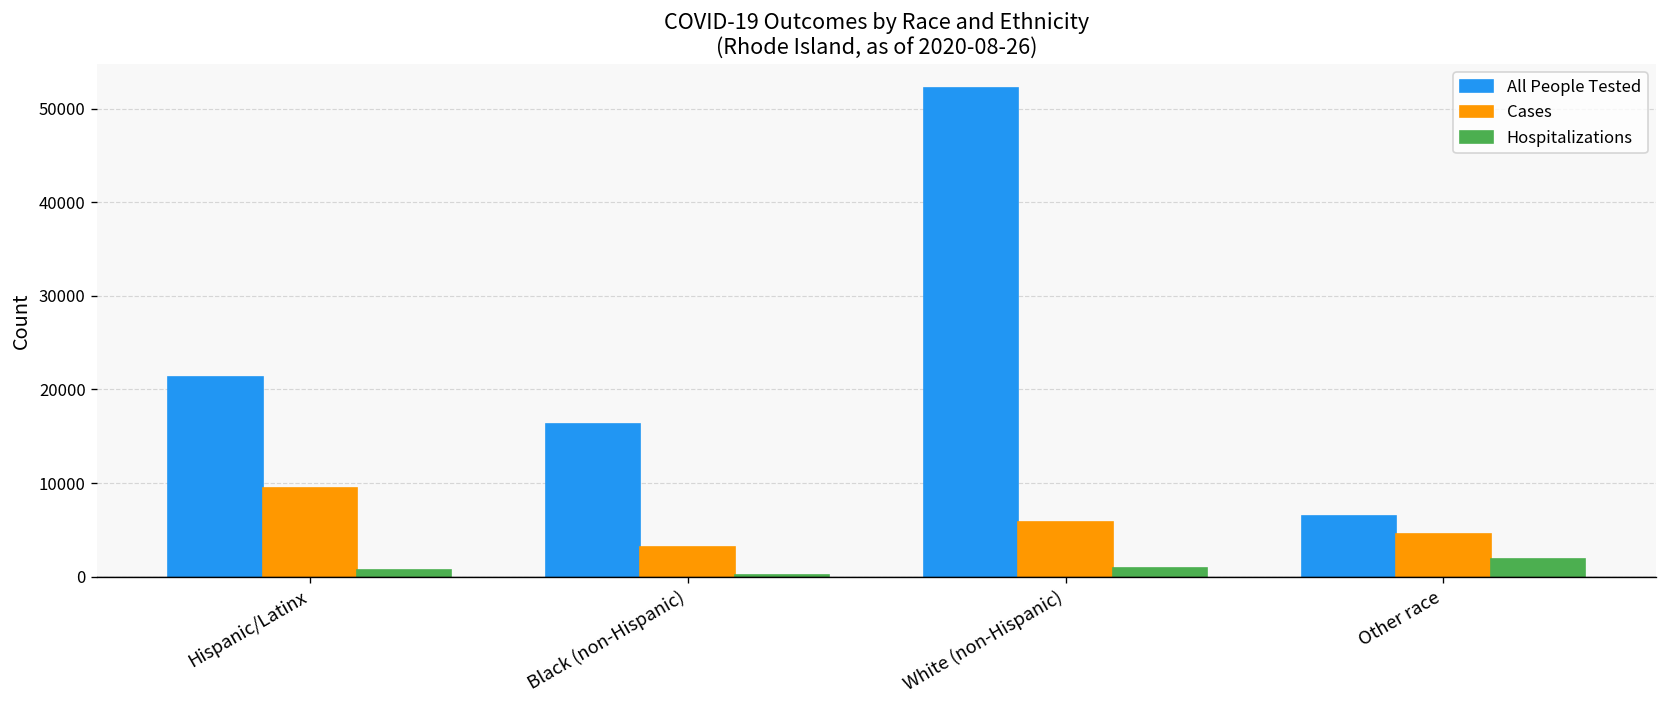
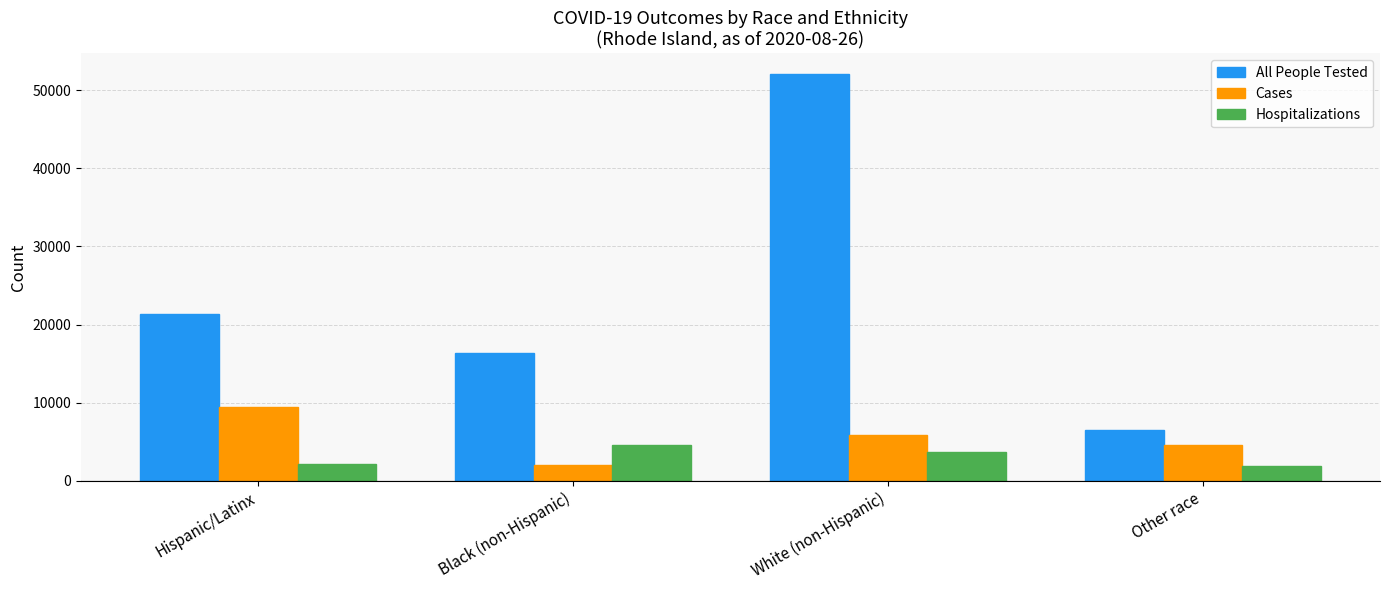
Hospitalizations, Hispanic/Latinx: 1000 -> 2000
Cases, Black (non-Hispanic): 3000 -> 2000
Hospitalizations, Black (non-Hispanic): 0 -> 5000
Hospitalizations, White (non-Hispanic): 1000 -> 4000
